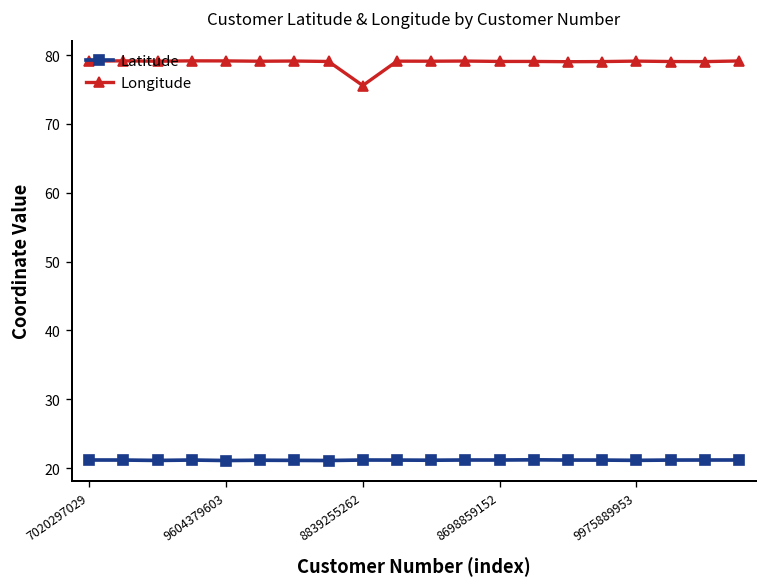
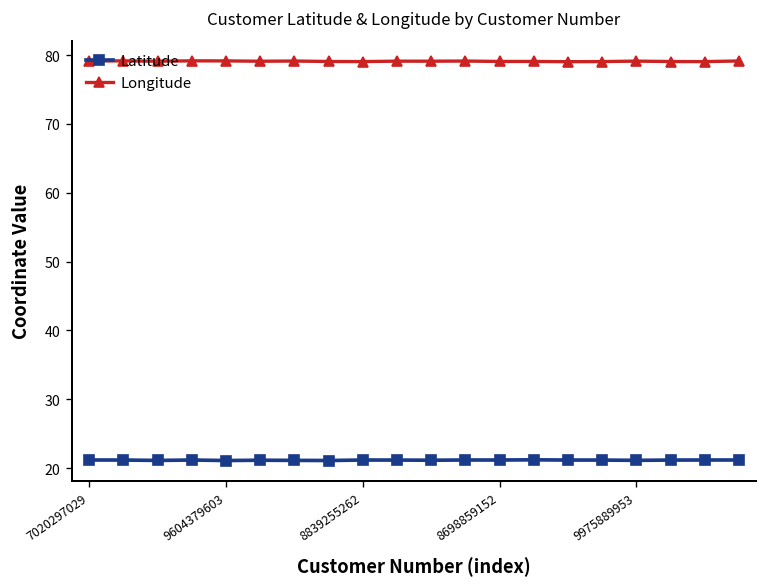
Longitude, 8839255262: 76 -> 79
